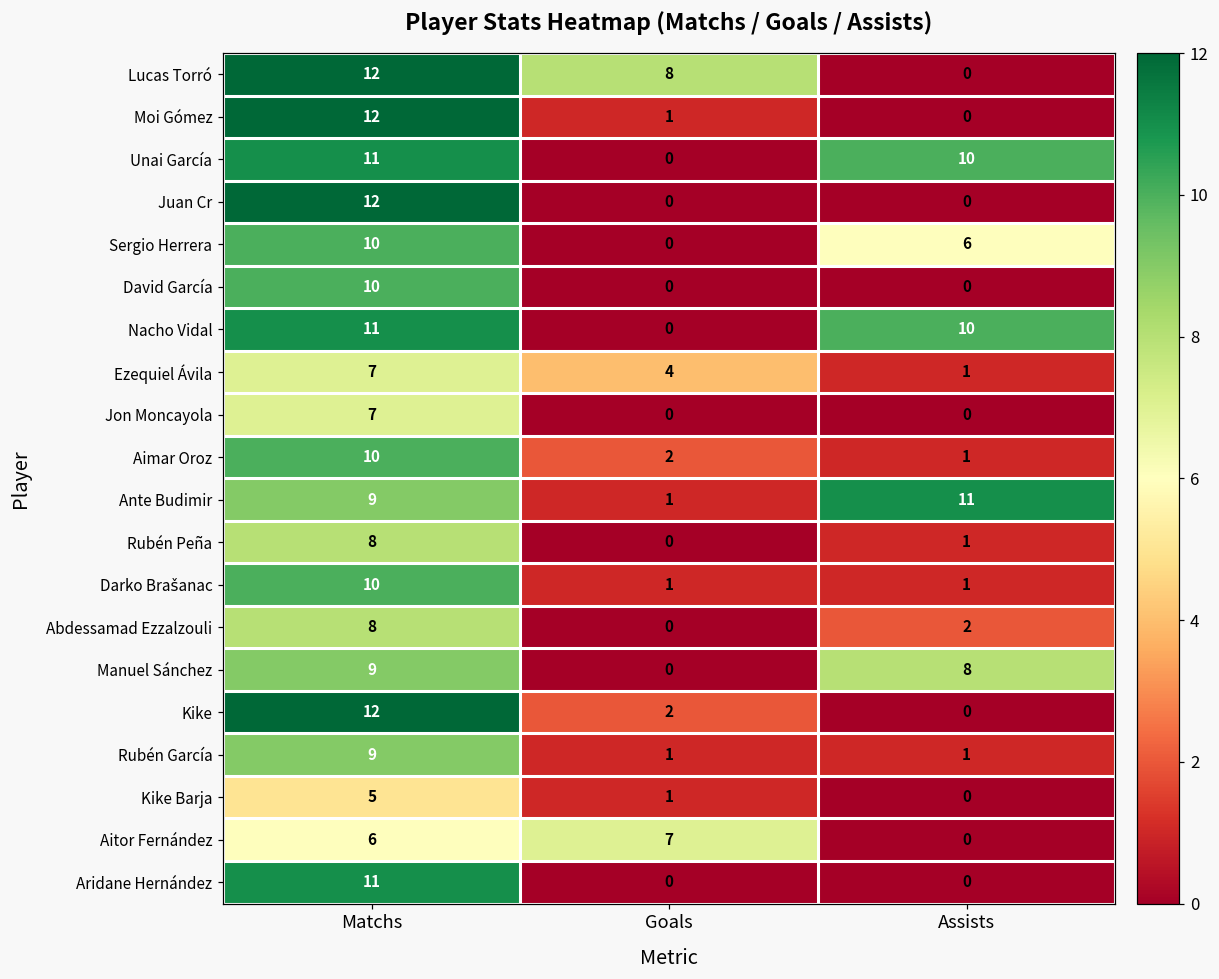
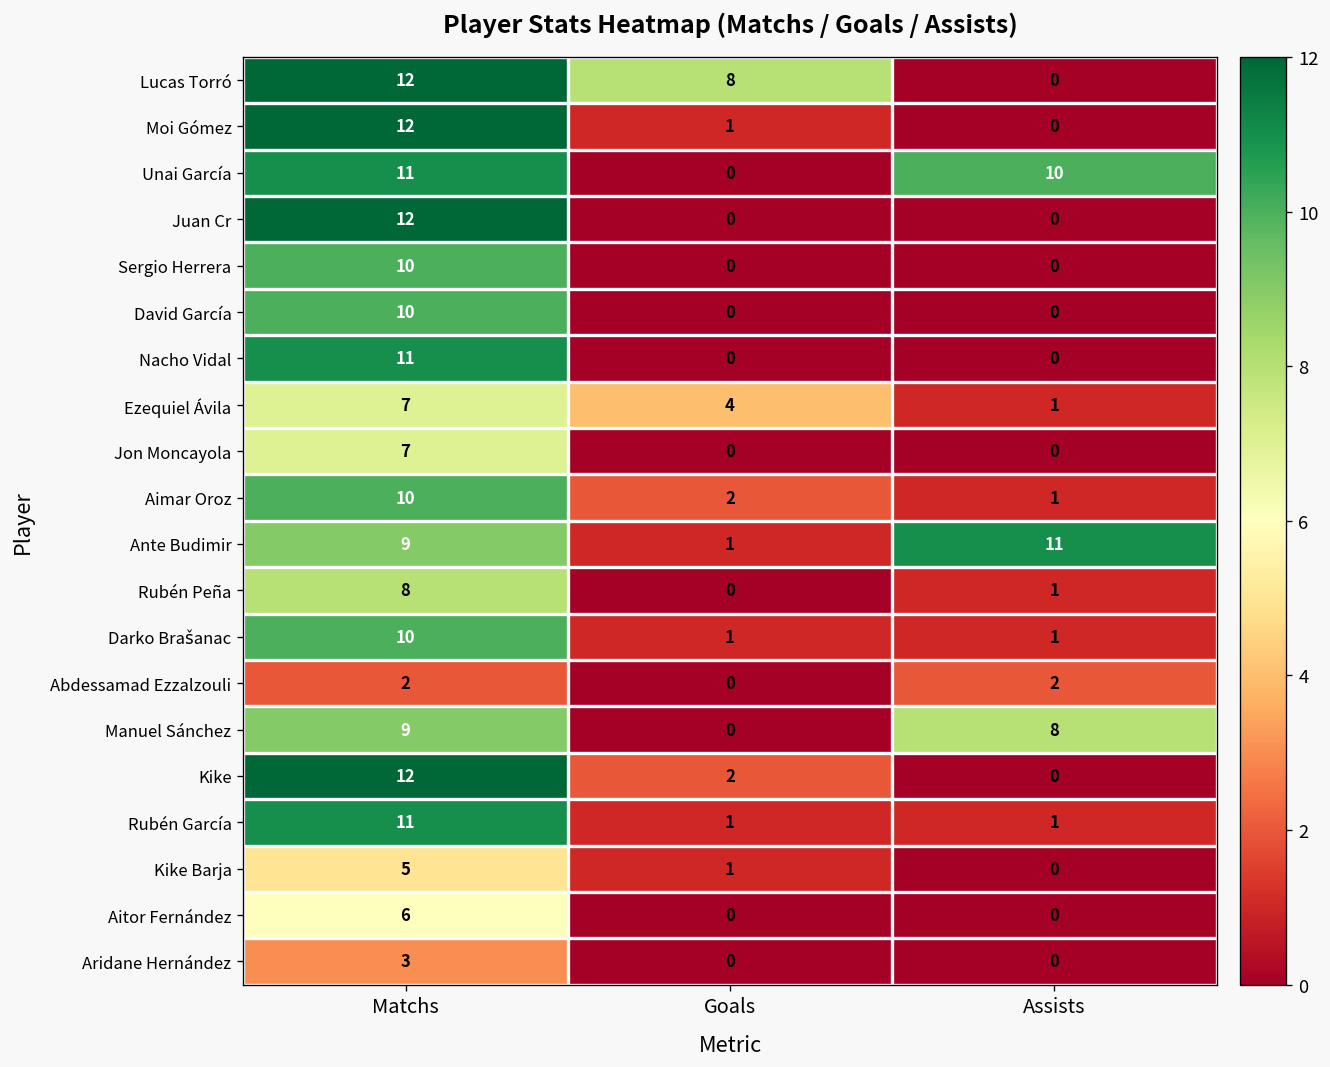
Sergio Herrera, Assists: 6 -> 0
Nacho Vidal, Assists: 10 -> 0
Abdessamad Ezzalzouli, Matchs: 8 -> 2
Rubén García, Matchs: 9 -> 11
Aitor Fernández, Goals: 7 -> 0
Aridane Hernández, Matchs: 11 -> 3
